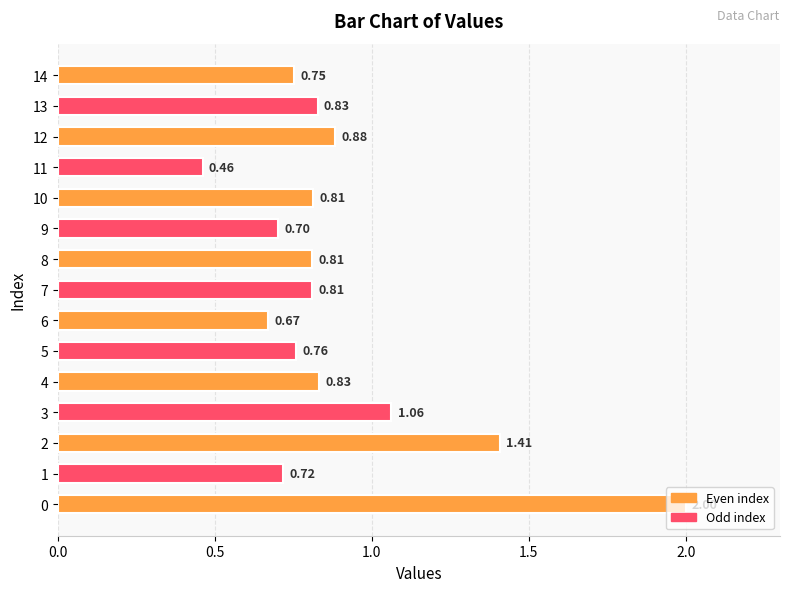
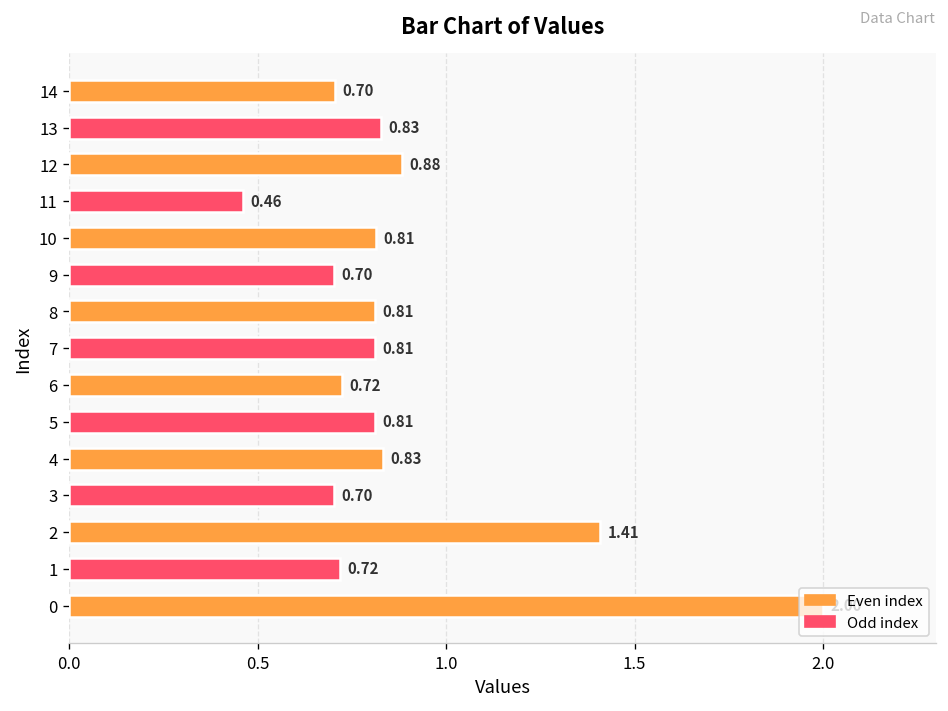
14: 0.75 -> 0.70
6: 0.67 -> 0.72
5: 0.76 -> 0.81
3: 1.06 -> 0.70
